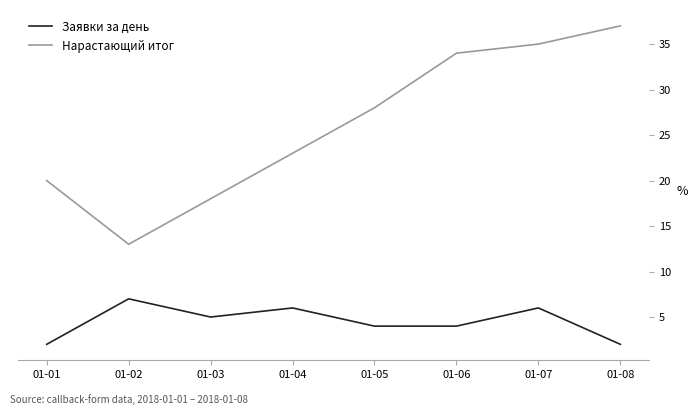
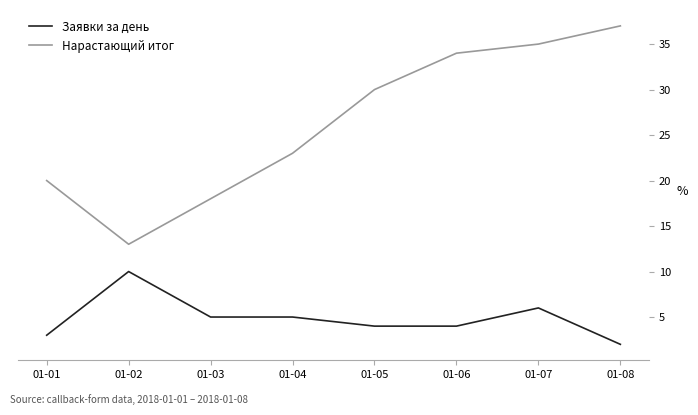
Заявки за день, 01-01: 2 -> 3
Заявки за день, 01-02: 7 -> 10
Заявки за день, 01-04: 6 -> 5
Нарастающий итог, 01-05: 28 -> 30
